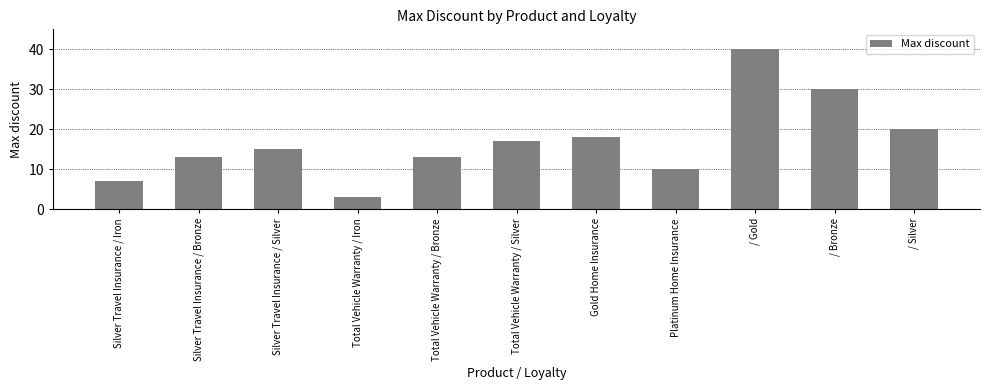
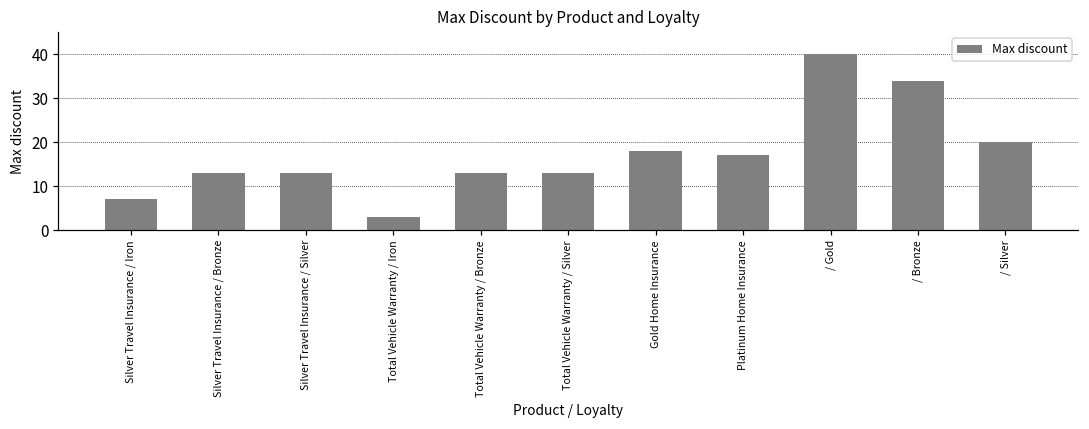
Silver Travel Insurance / Silver: 15 -> 13
Total Vehicle Warranty / Silver: 17 -> 13
Platinum Home Insurance: 10 -> 17
/ Bronze: 30 -> 34
